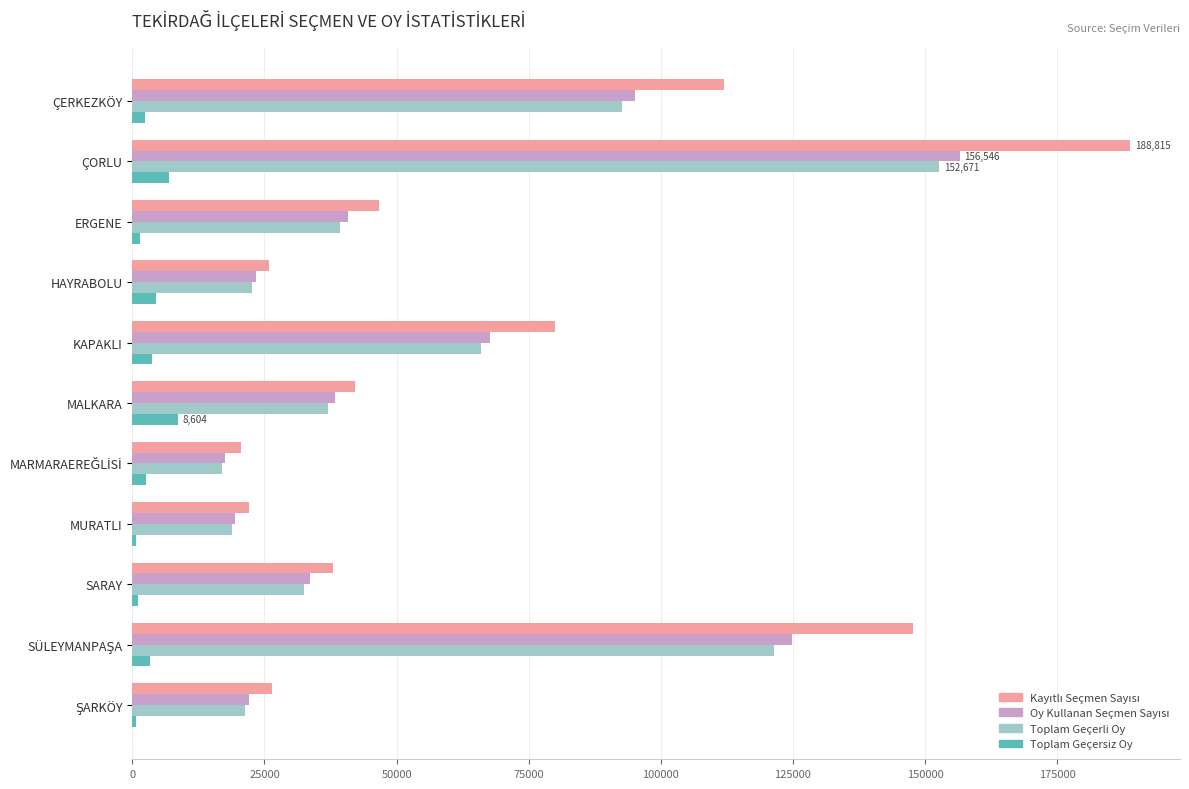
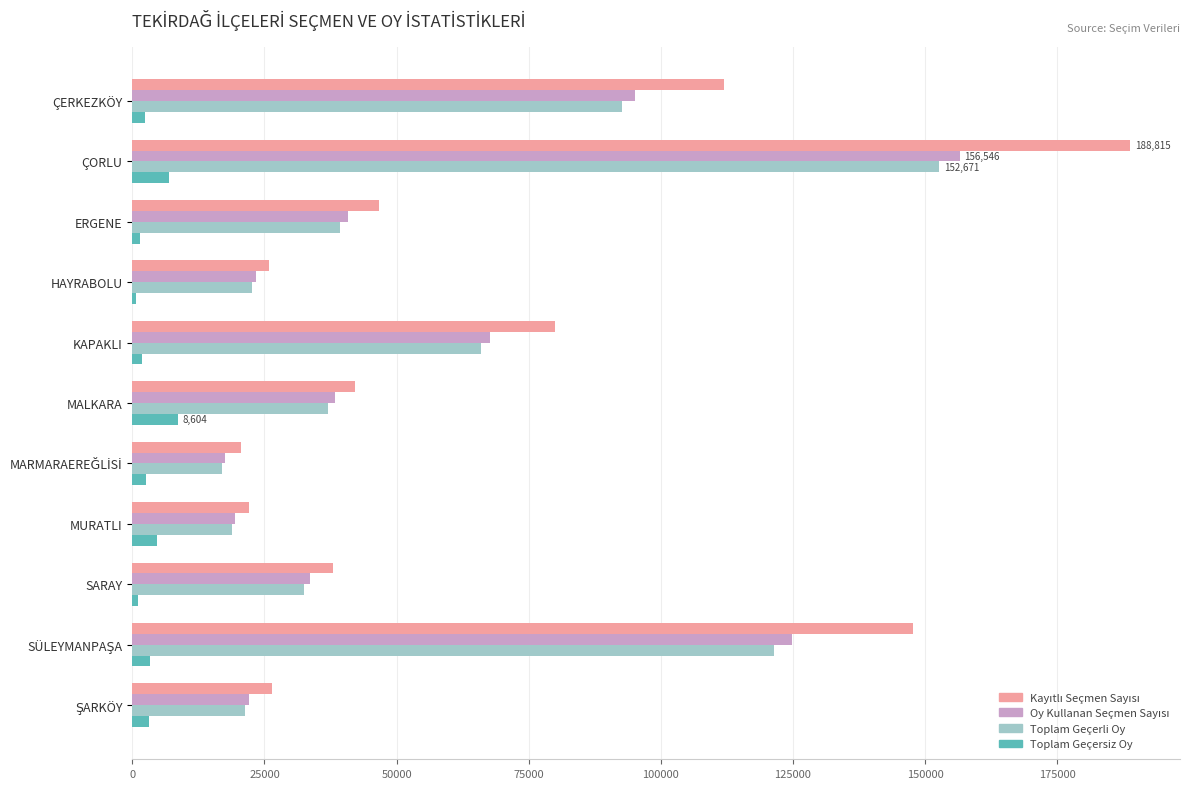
Toplam Geçersiz Oy, HAYRABOLU: 5000 -> 1000
Toplam Geçersiz Oy, KAPAKLI: 4000 -> 2000
Toplam Geçersiz Oy, MURATLI: 1000 -> 5000
Toplam Geçersiz Oy, ŞARKÖY: 1000 -> 3000
